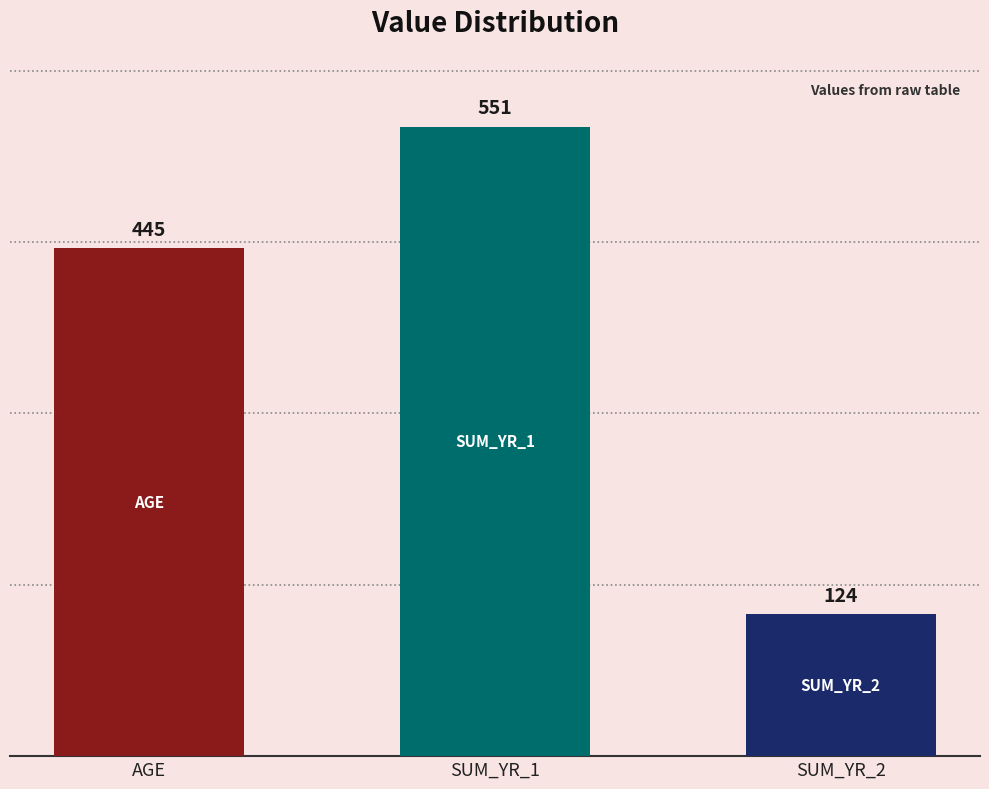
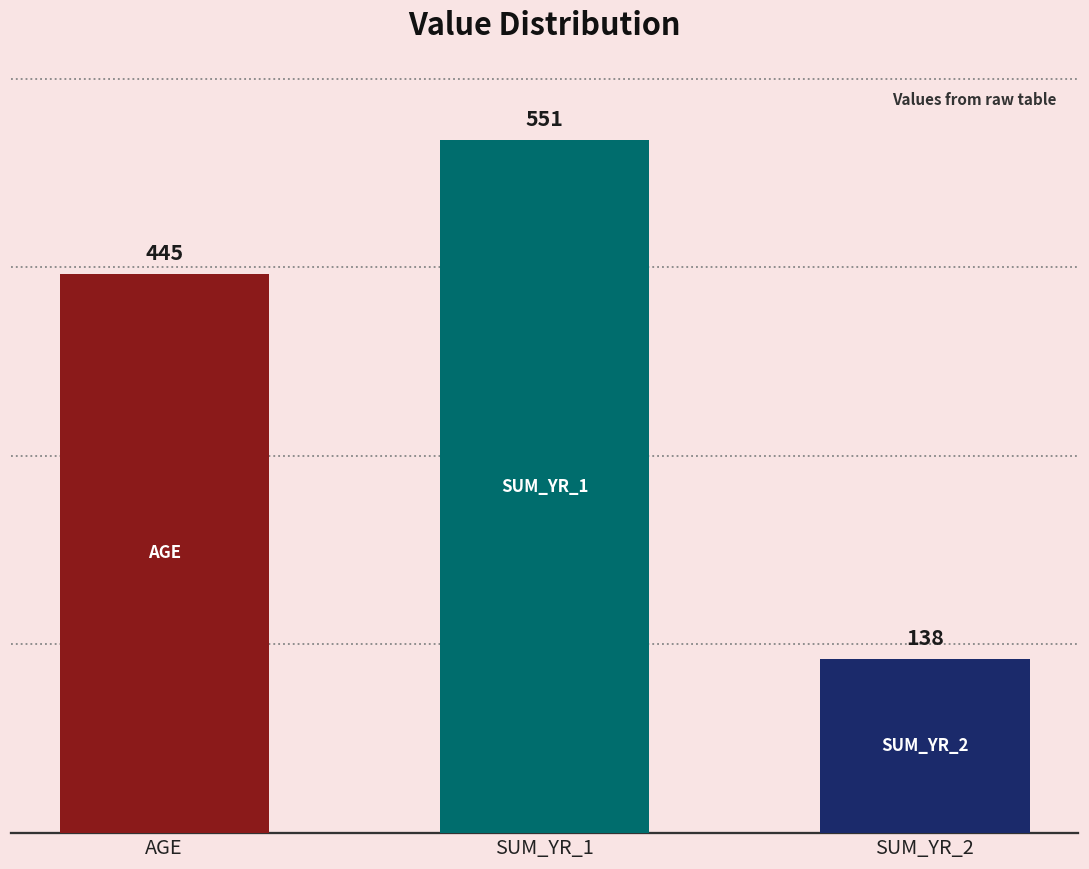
SUM_YR_2: 124 -> 138
